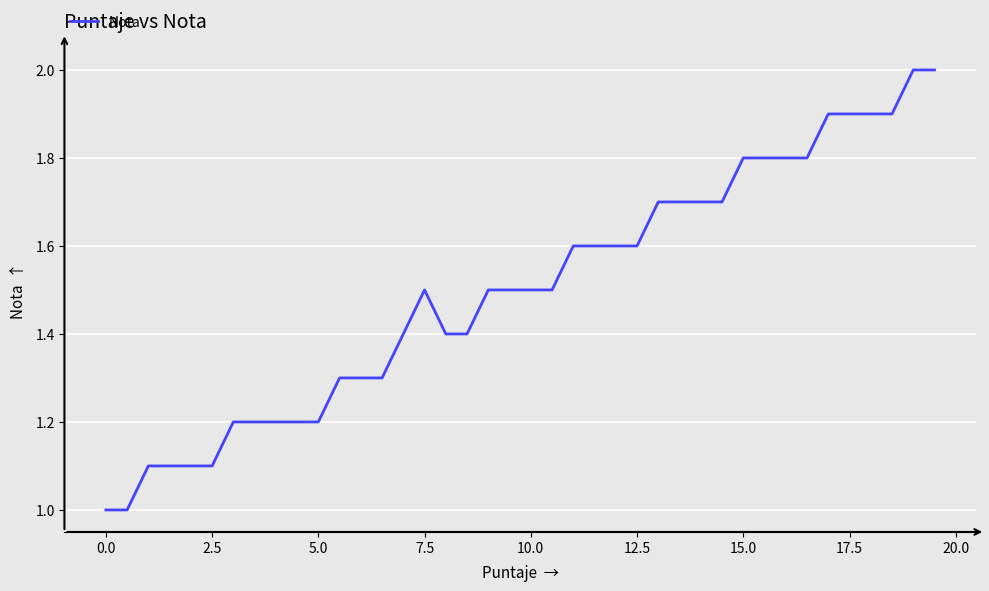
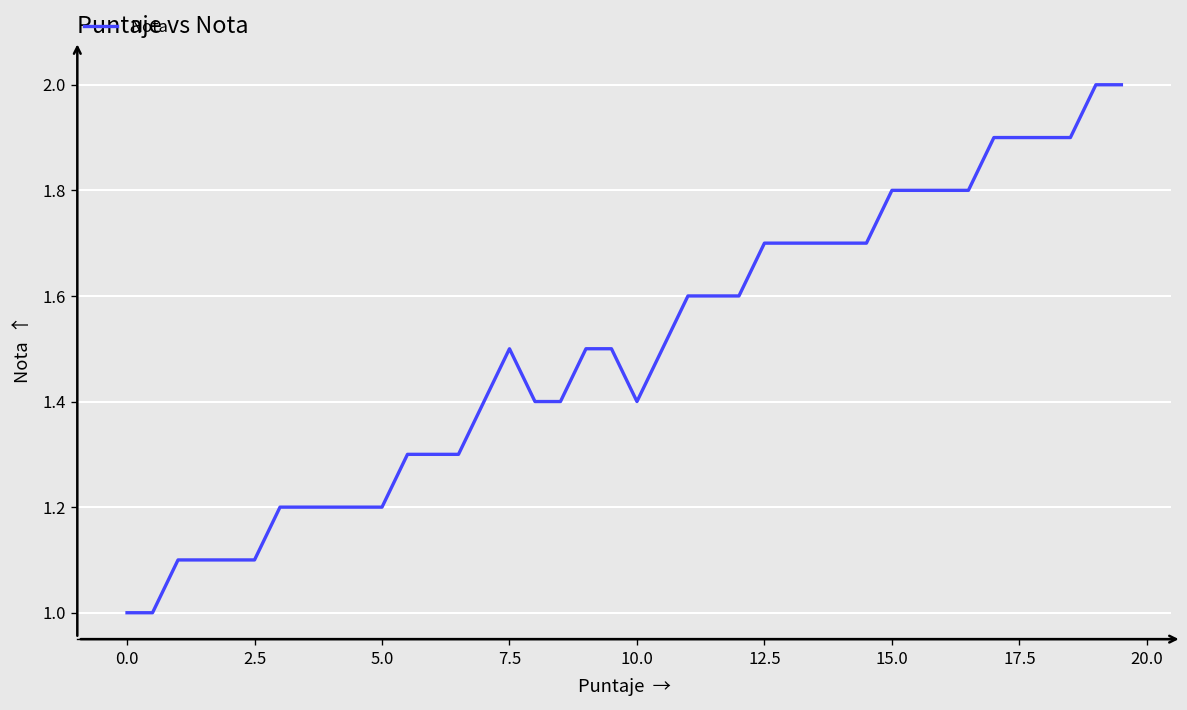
10.0: 1.5 -> 1.4
12.5: 1.6 -> 1.7
